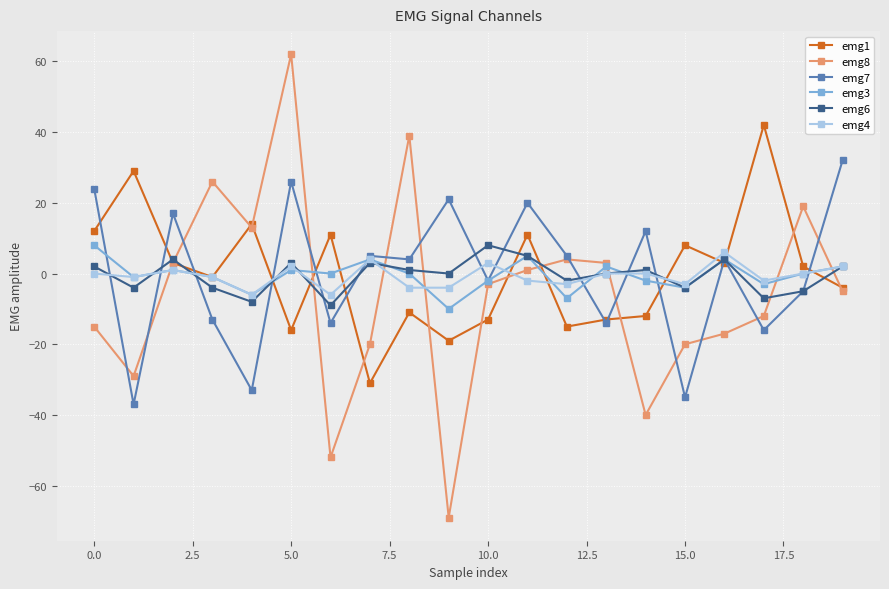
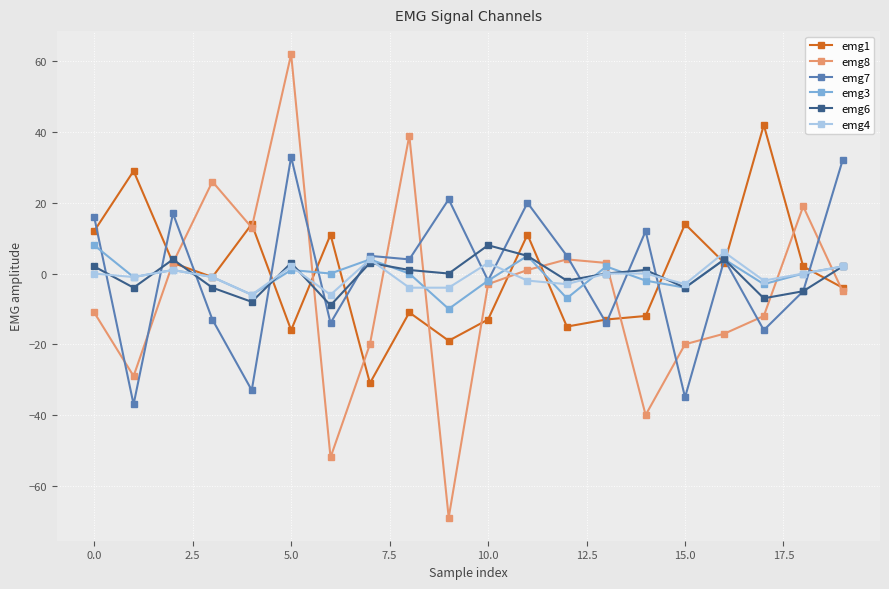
emg8, 0.0: -15 -> -11
emg7, 0.0: 24 -> 16
emg7, 5.0: 26 -> 33
emg1, 15.0: 8 -> 14
